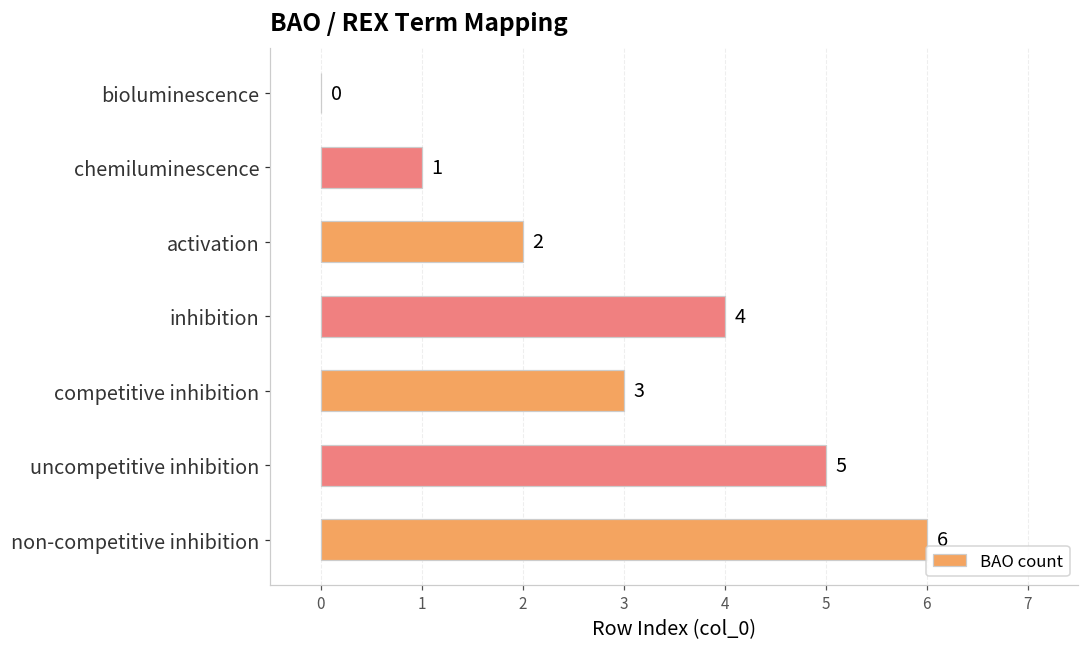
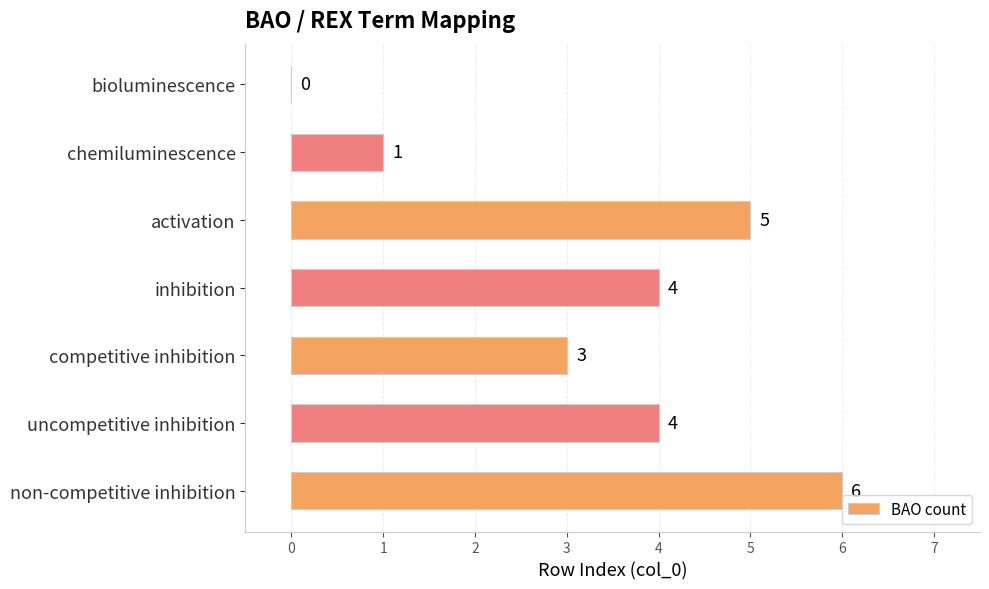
activation: 2 -> 5
uncompetitive inhibition: 5 -> 4
